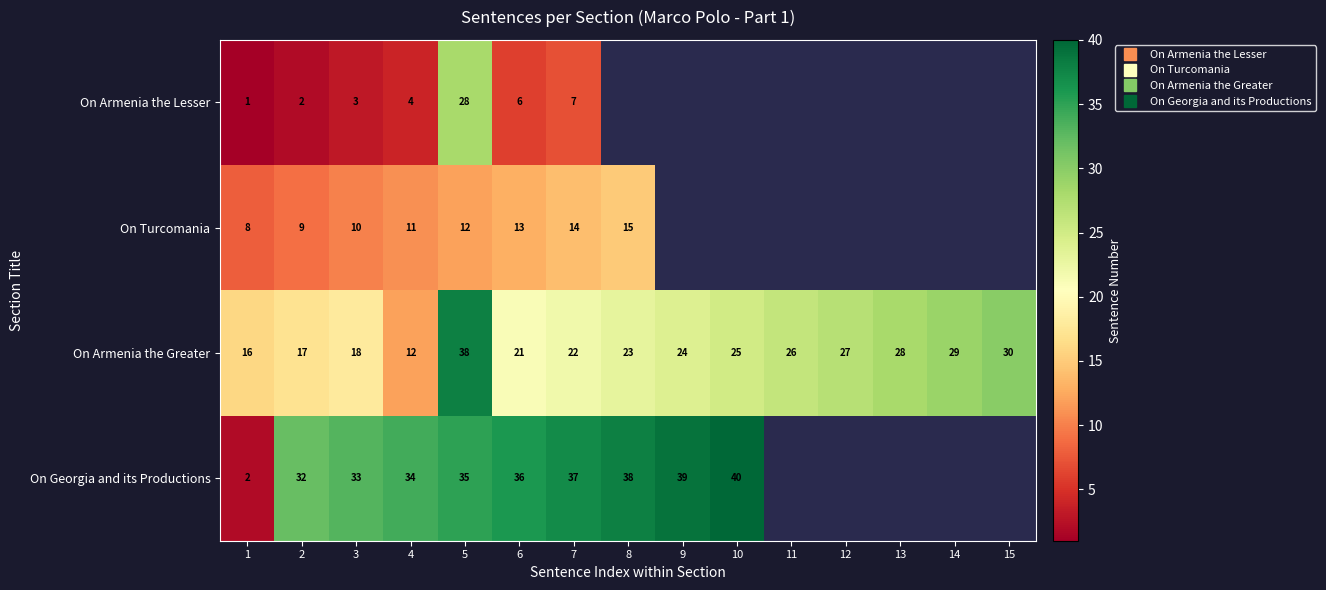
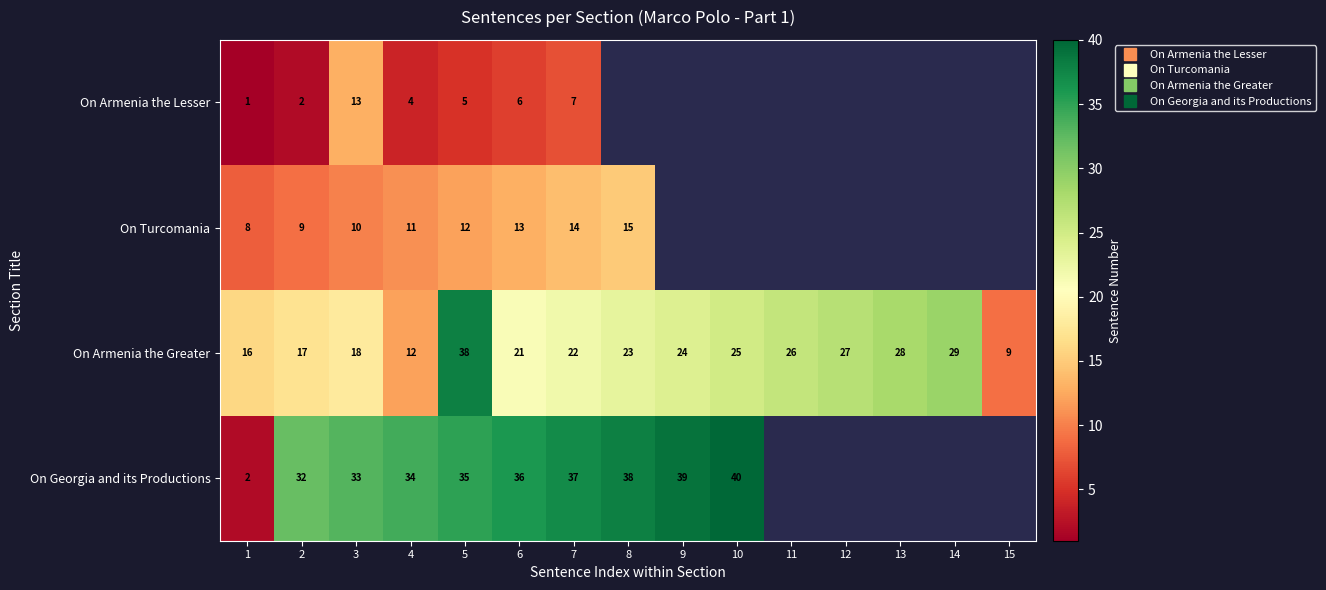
On Armenia the Lesser, 3: 3 -> 13
On Armenia the Lesser, 5: 28 -> 5
On Armenia the Greater, 15: 30 -> 9
